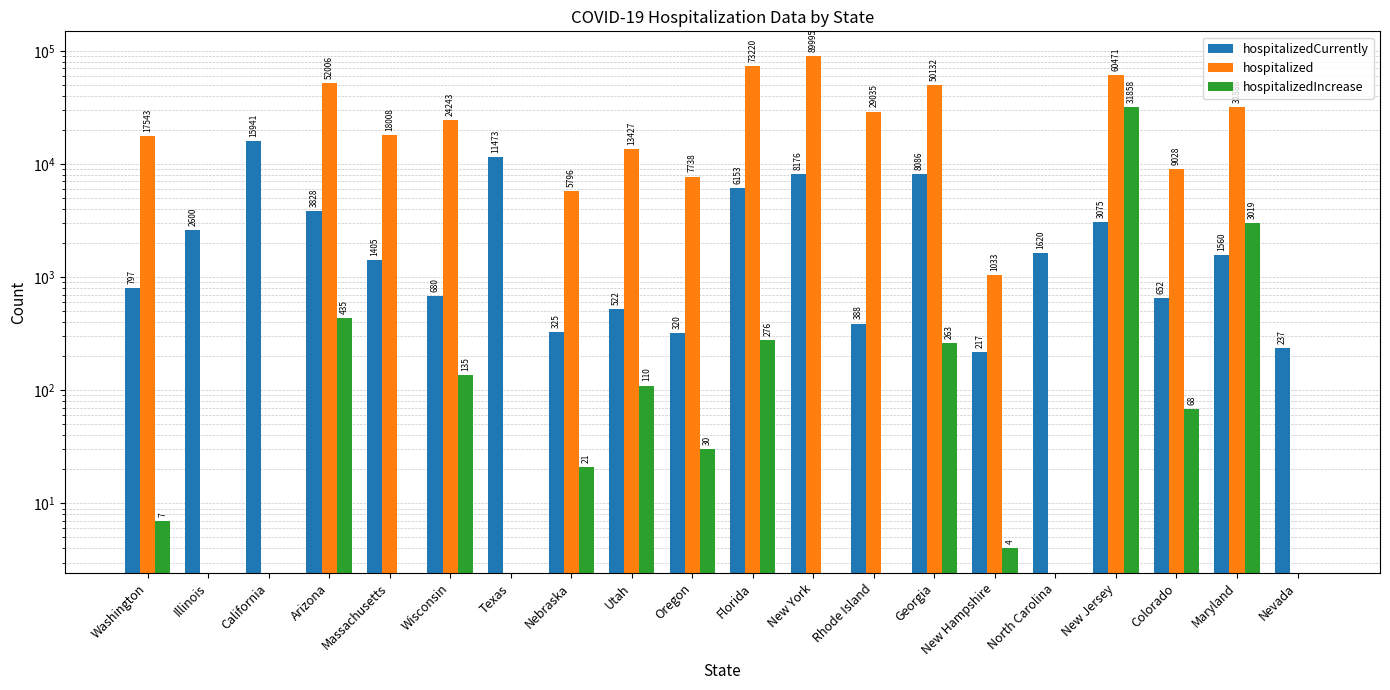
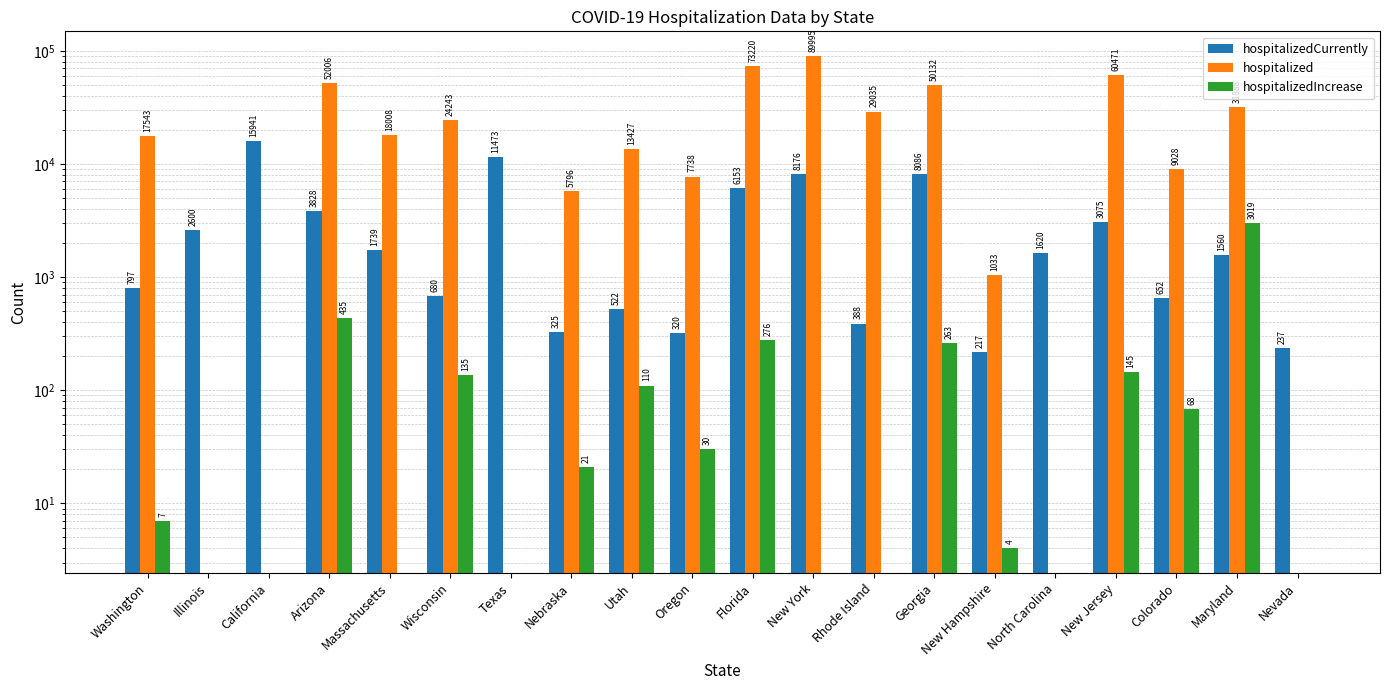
hospitalizedCurrently, Massachusetts: 1405 -> 1739
hospitalizedIncrease, New Jersey: 31858 -> 145
